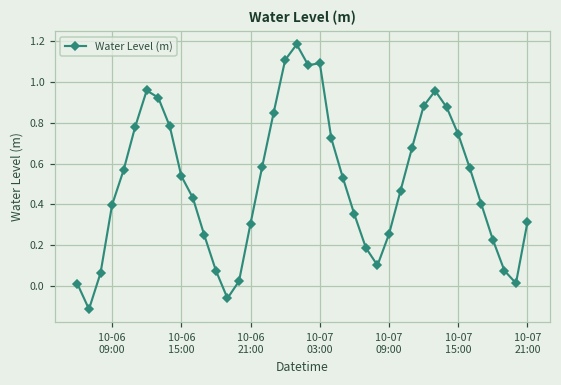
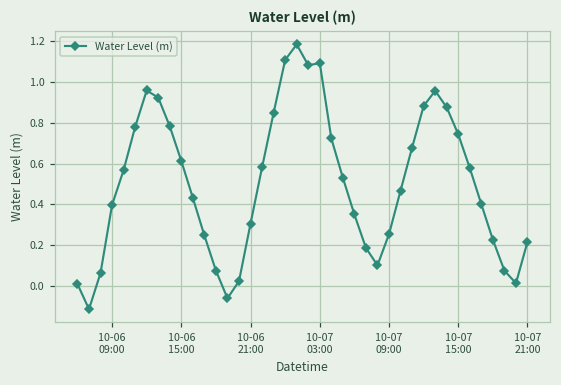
10-06 15:00: 0.54 -> 0.61
10-07 21:00: 0.31 -> 0.22
